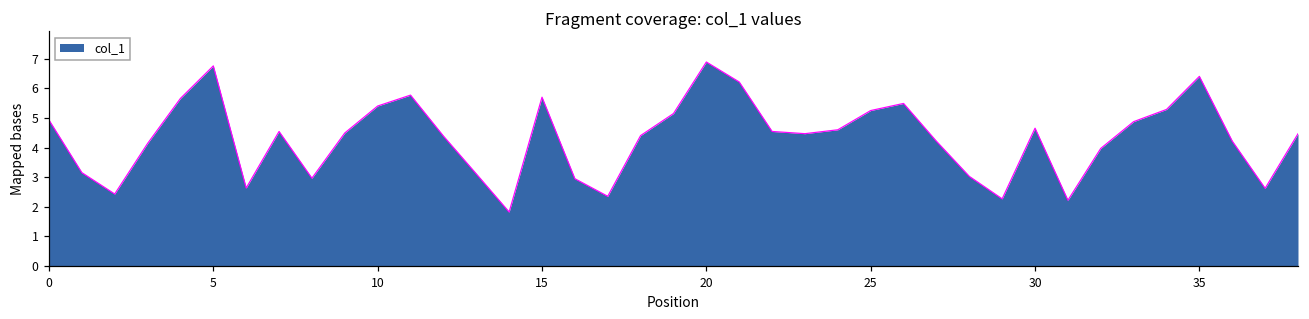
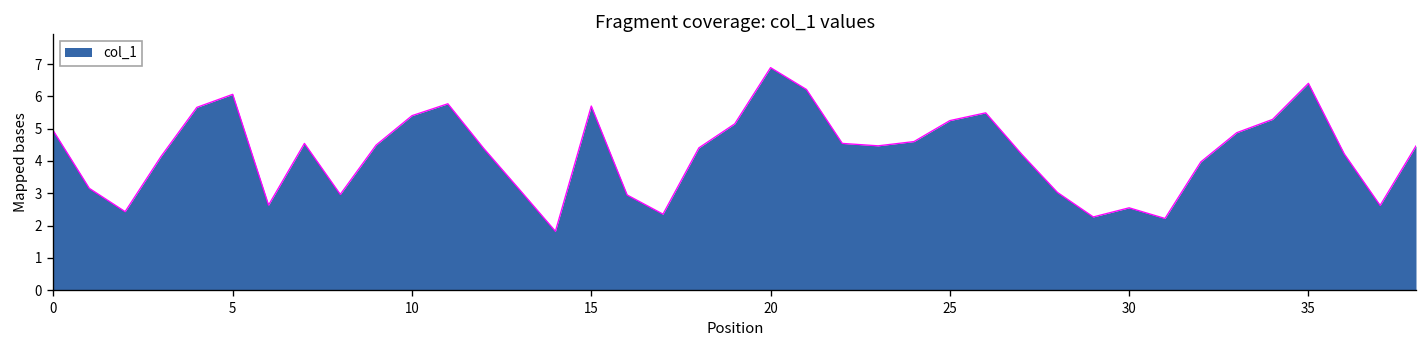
5: 6.8 -> 6.1
30: 4.7 -> 2.5
